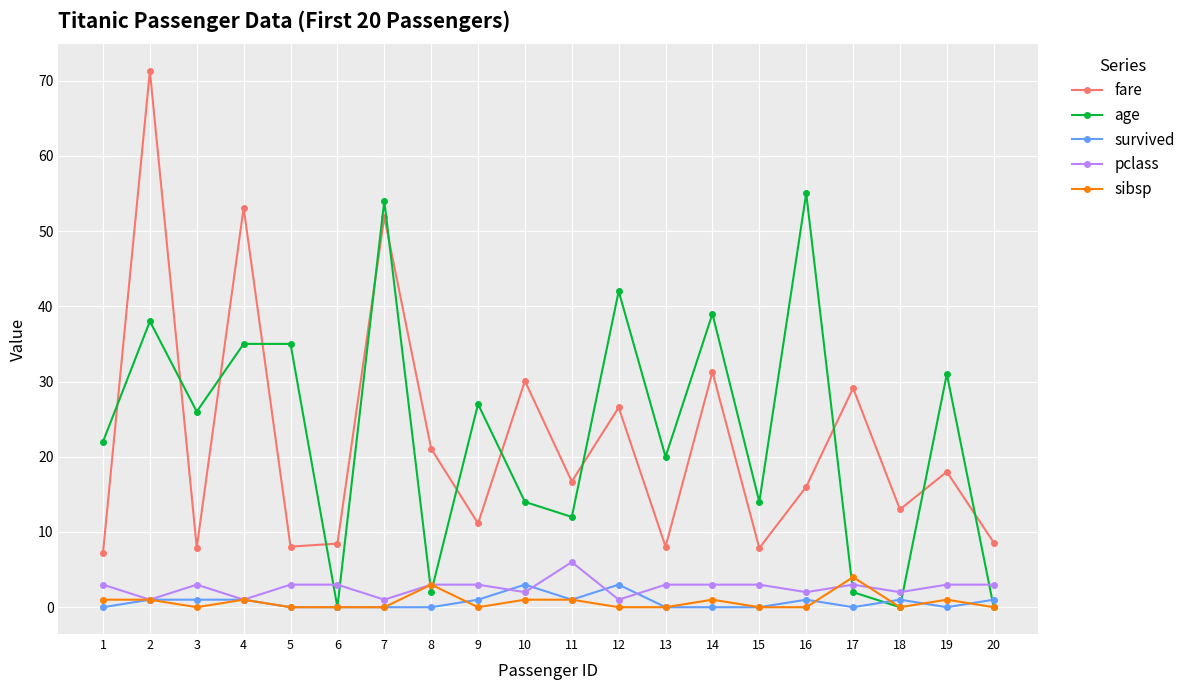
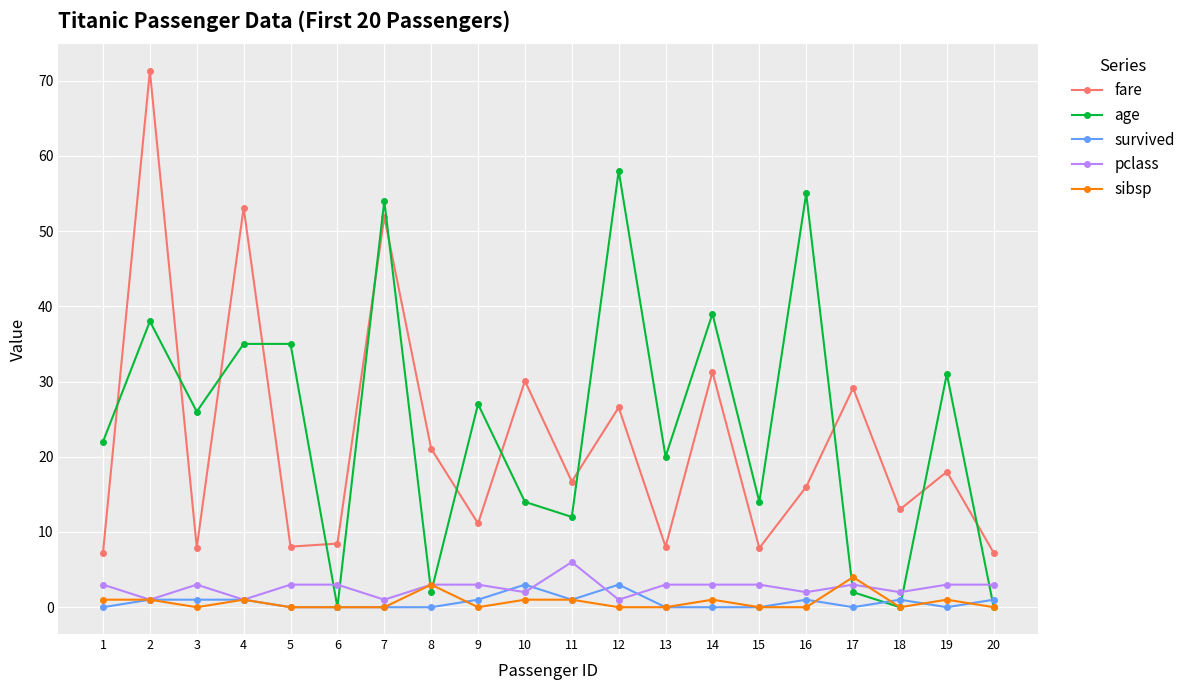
age, 12: 42 -> 58
fare, 20: 9 -> 7
